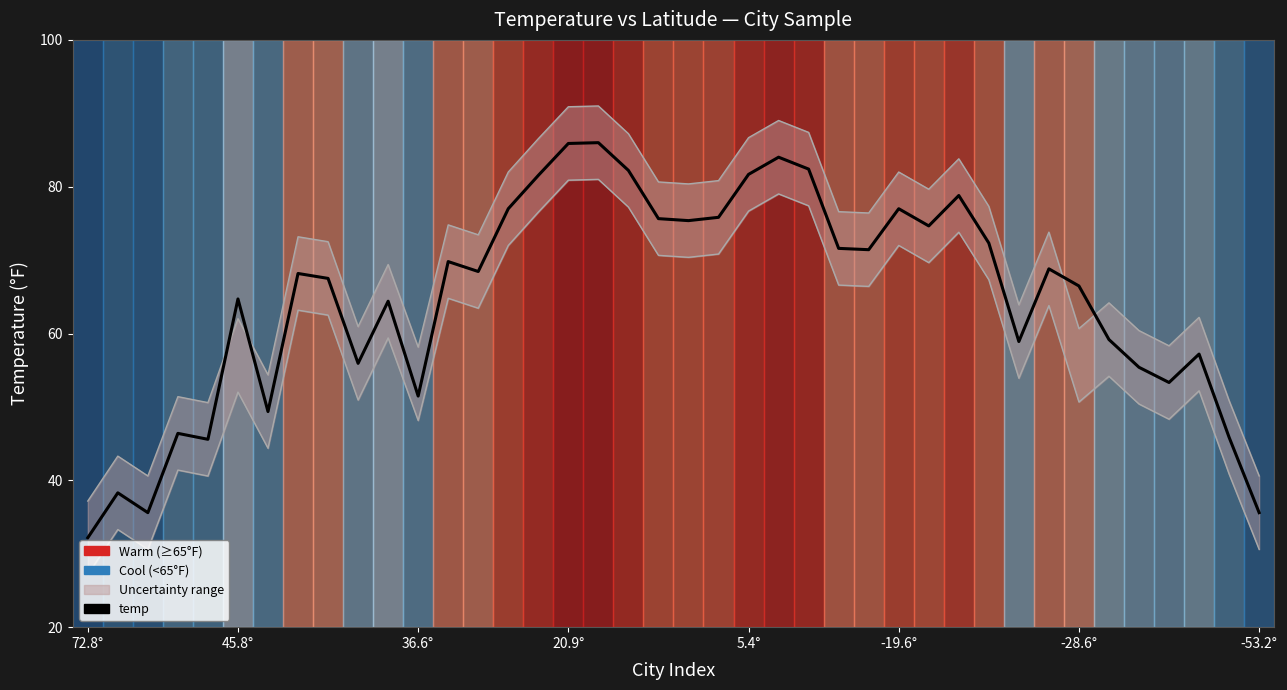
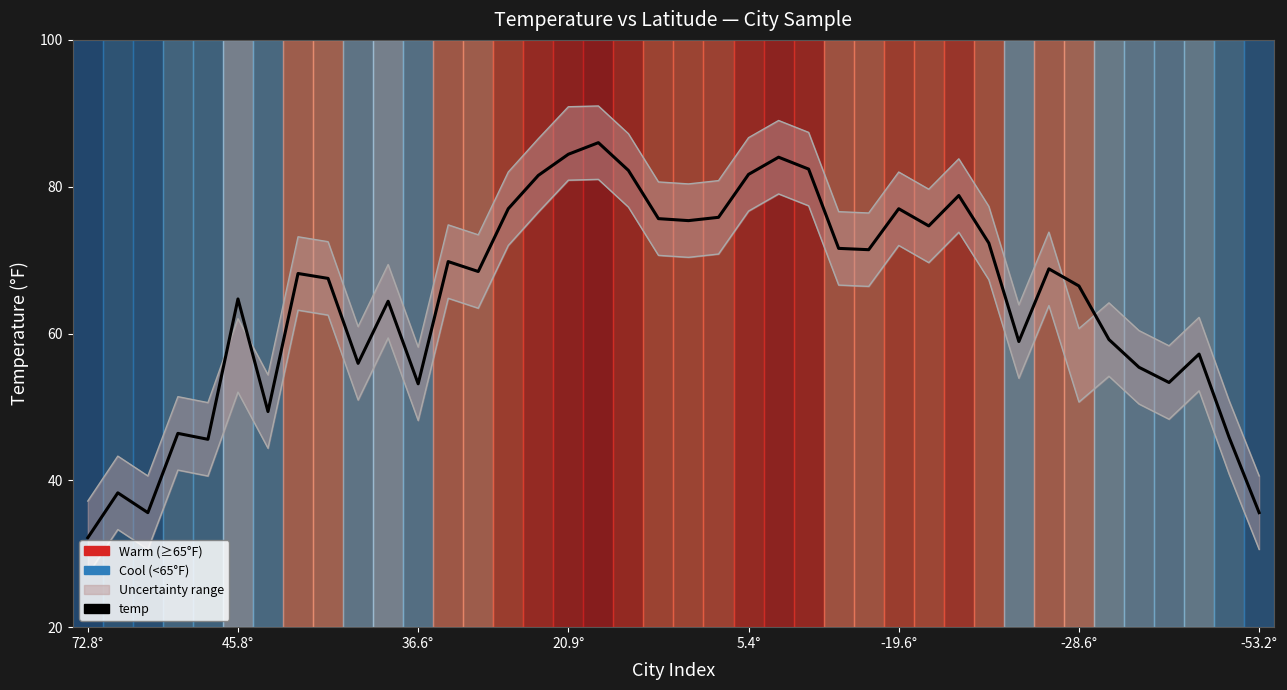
temp, 36.6°: 51 -> 53
temp, 20.9°: 86 -> 84
